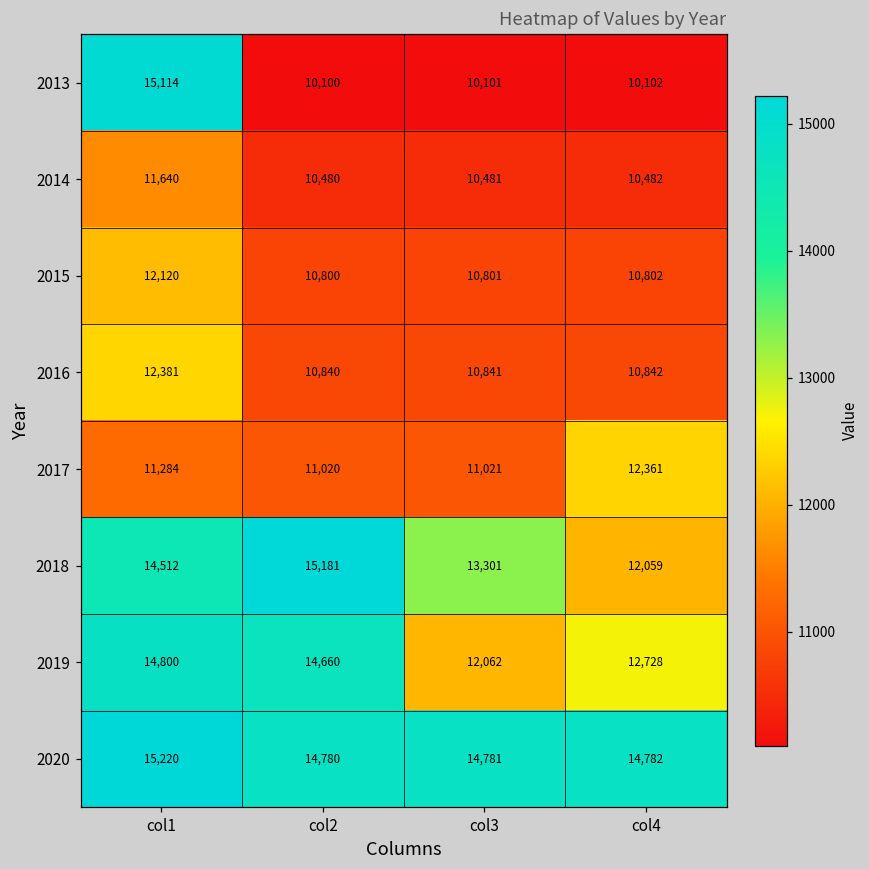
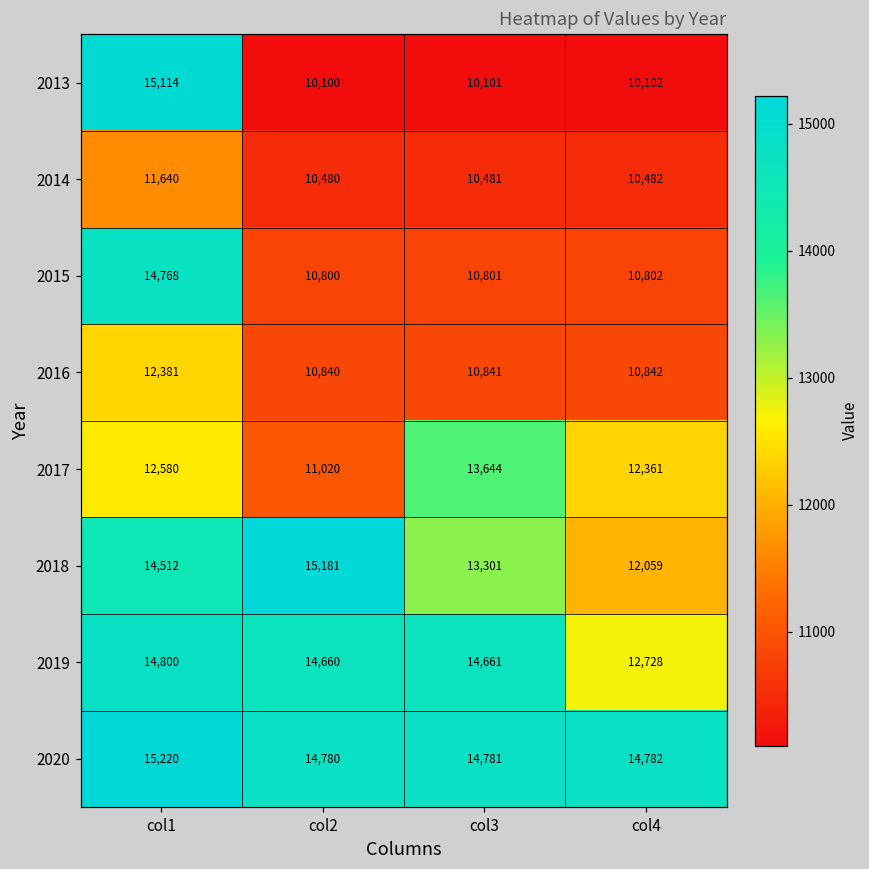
2015, col1: 12,120 -> 14,768
2017, col1: 11,284 -> 12,580
2017, col3: 11,021 -> 13,644
2019, col3: 12,062 -> 14,661
